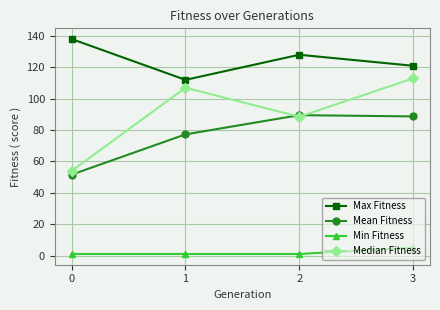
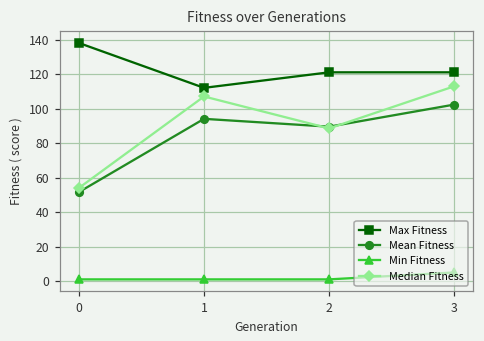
Mean Fitness, 1: 77 -> 94
Max Fitness, 2: 128 -> 121
Mean Fitness, 3: 89 -> 102
